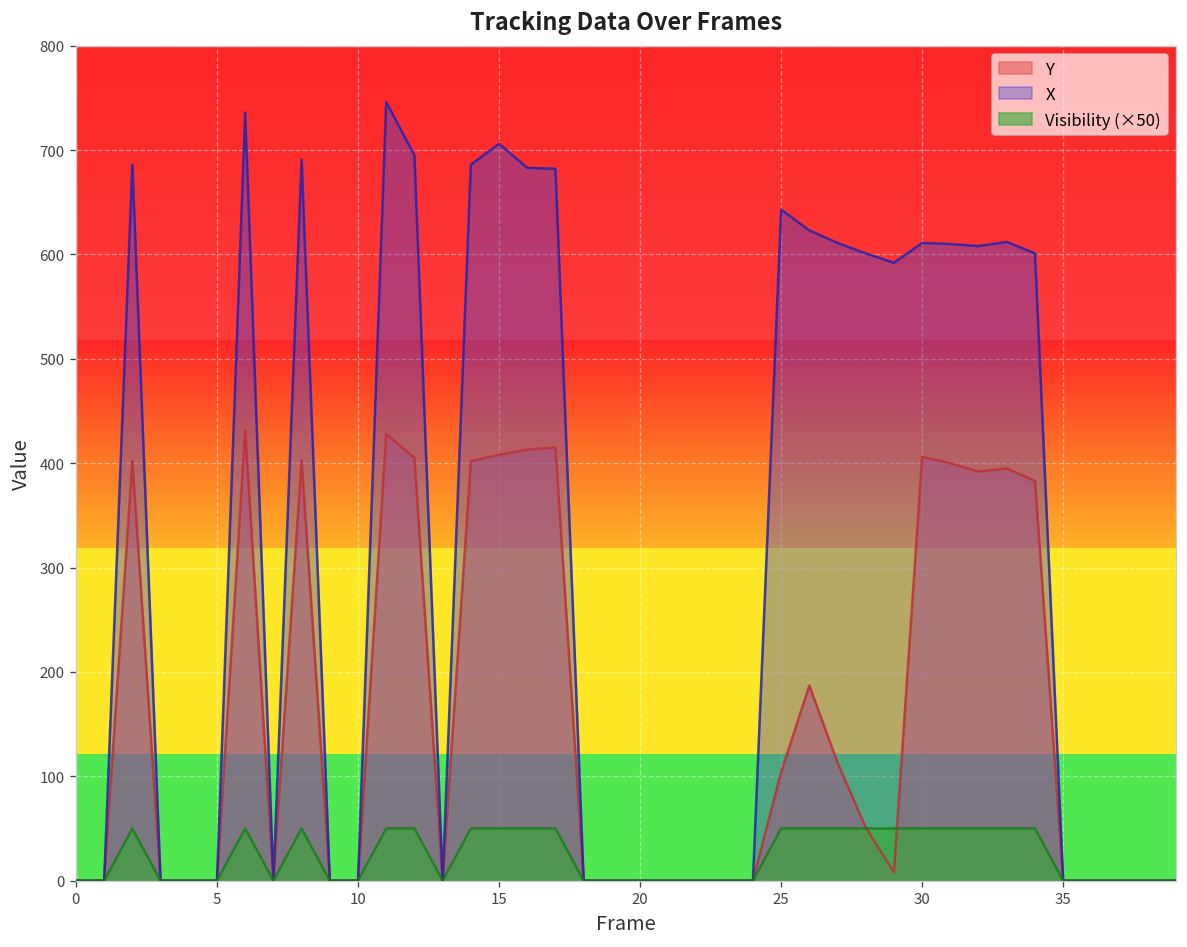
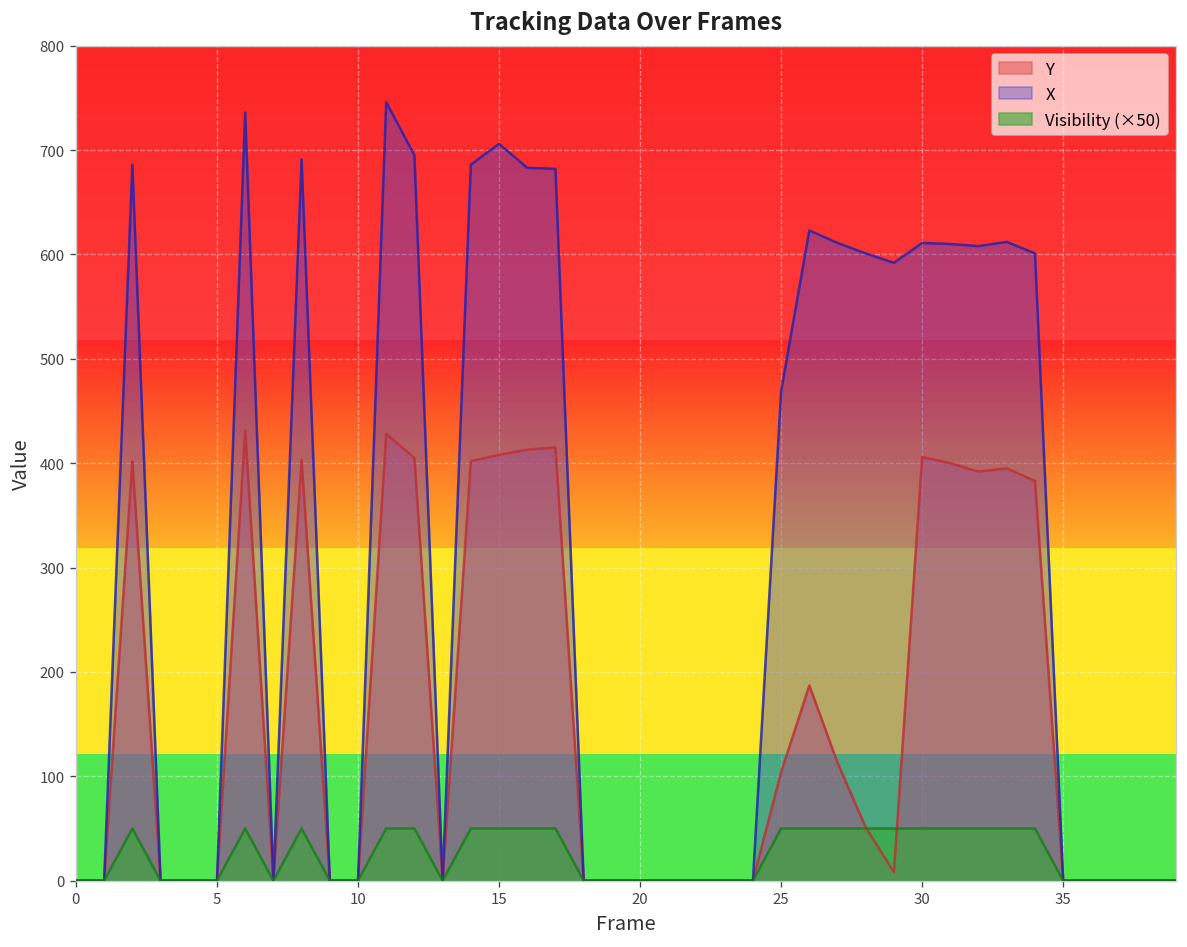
X, 25: 640 -> 470
